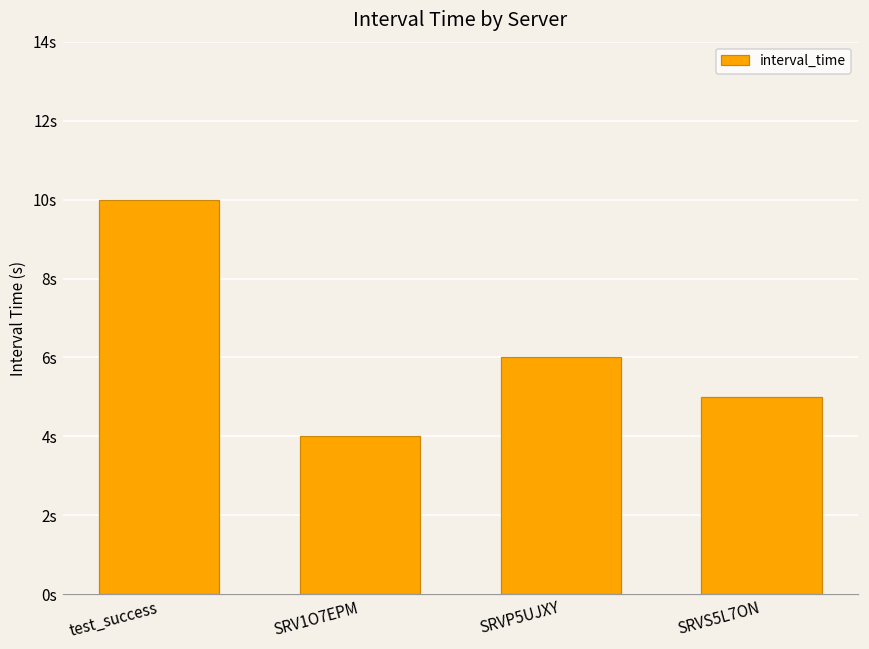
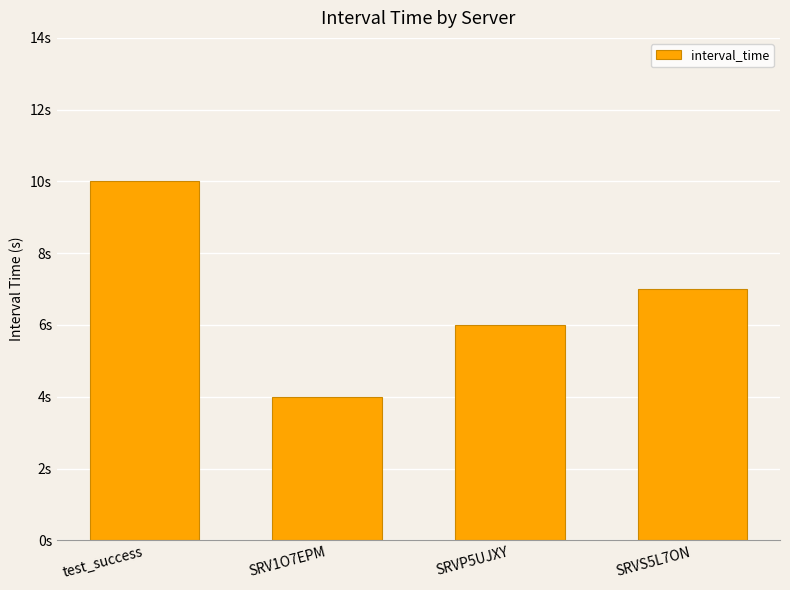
SRVS5L7ON: 5s -> 7s
